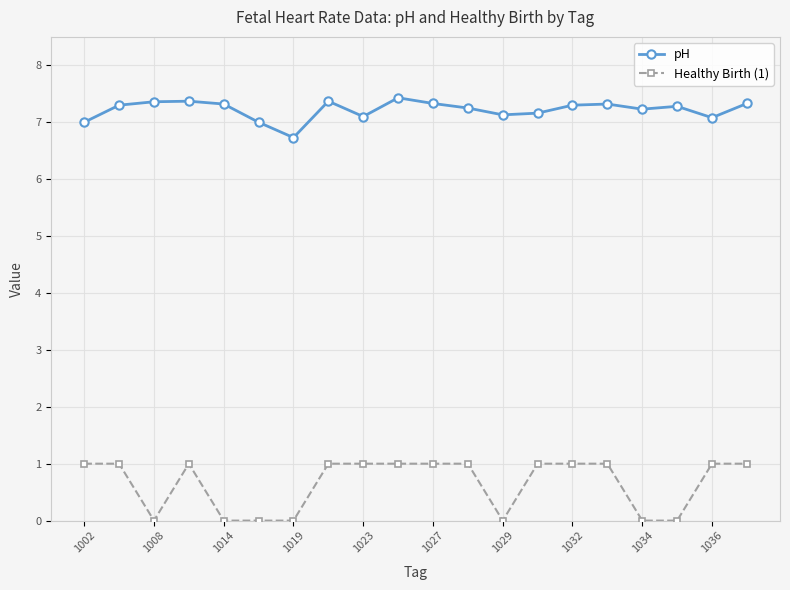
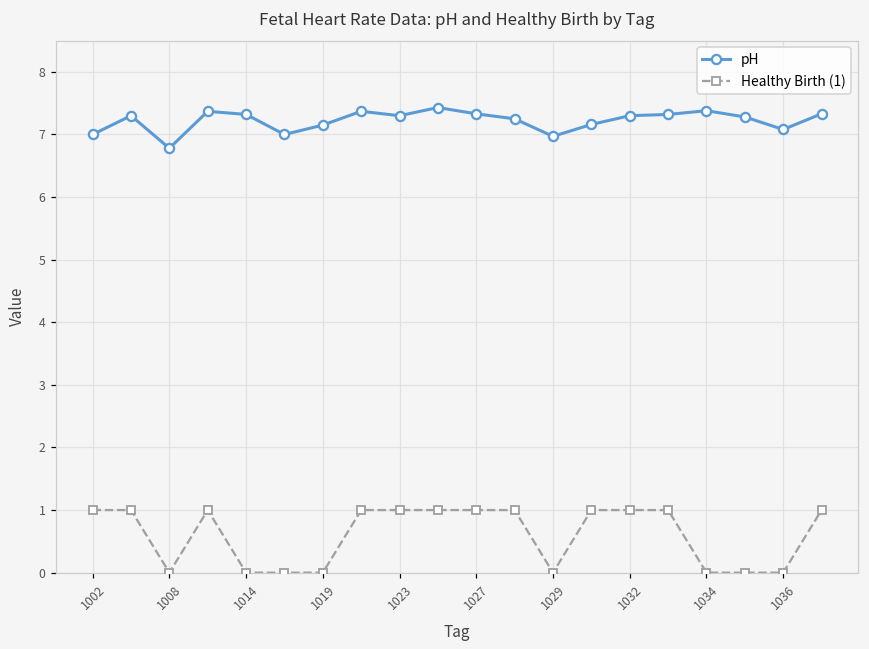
pH, 1008: 7.4 -> 6.8
pH, 1019: 6.7 -> 7.2
pH, 1023: 7.1 -> 7.3
pH, 1029: 7.1 -> 7.0
pH, 1034: 7.2 -> 7.4
Healthy Birth (1), 1036: 1 -> 0
